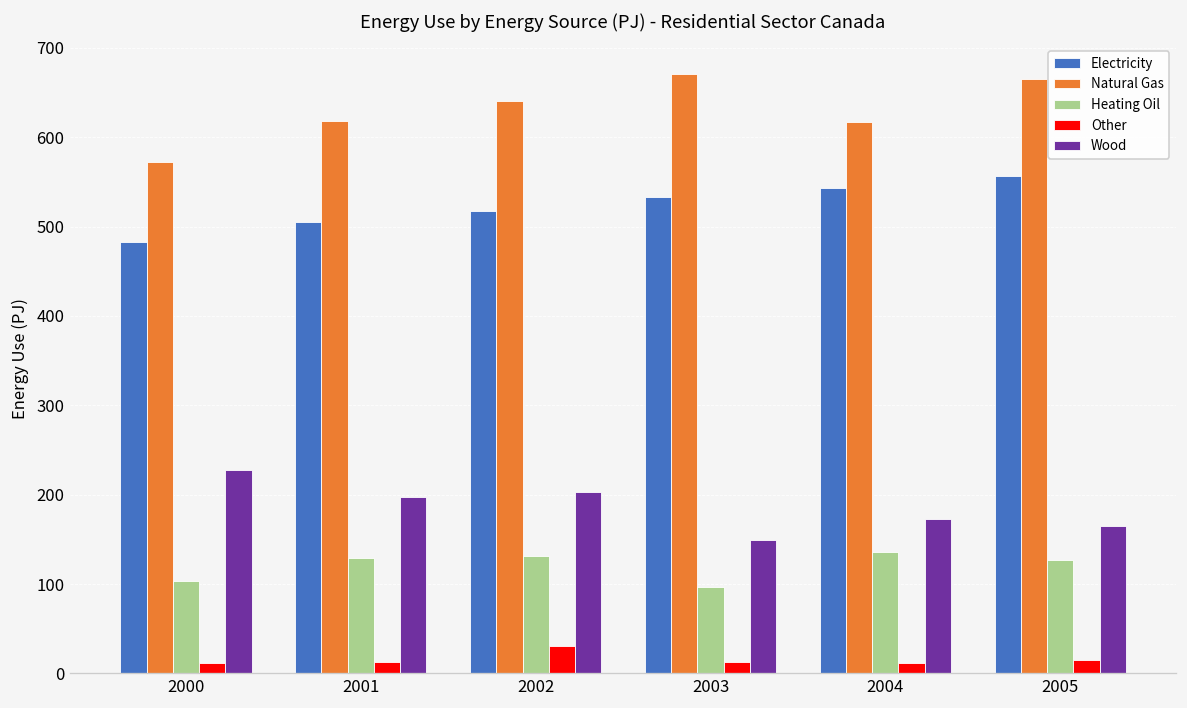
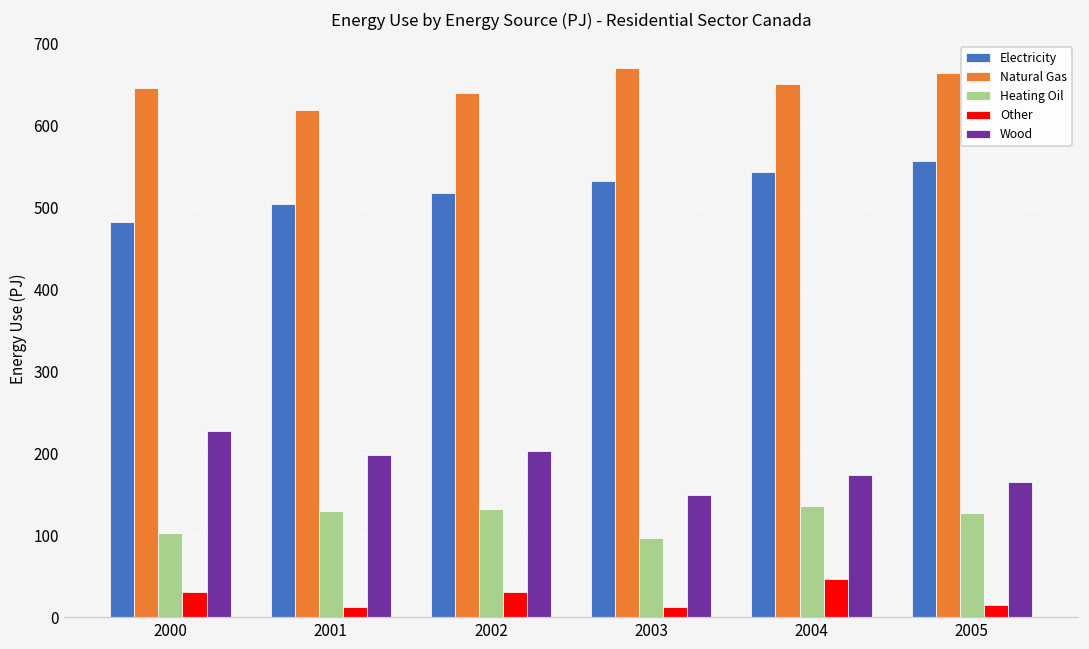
Natural Gas, 2000: 570 -> 650
Other, 2000: 10 -> 30
Natural Gas, 2004: 620 -> 650
Other, 2004: 10 -> 50
